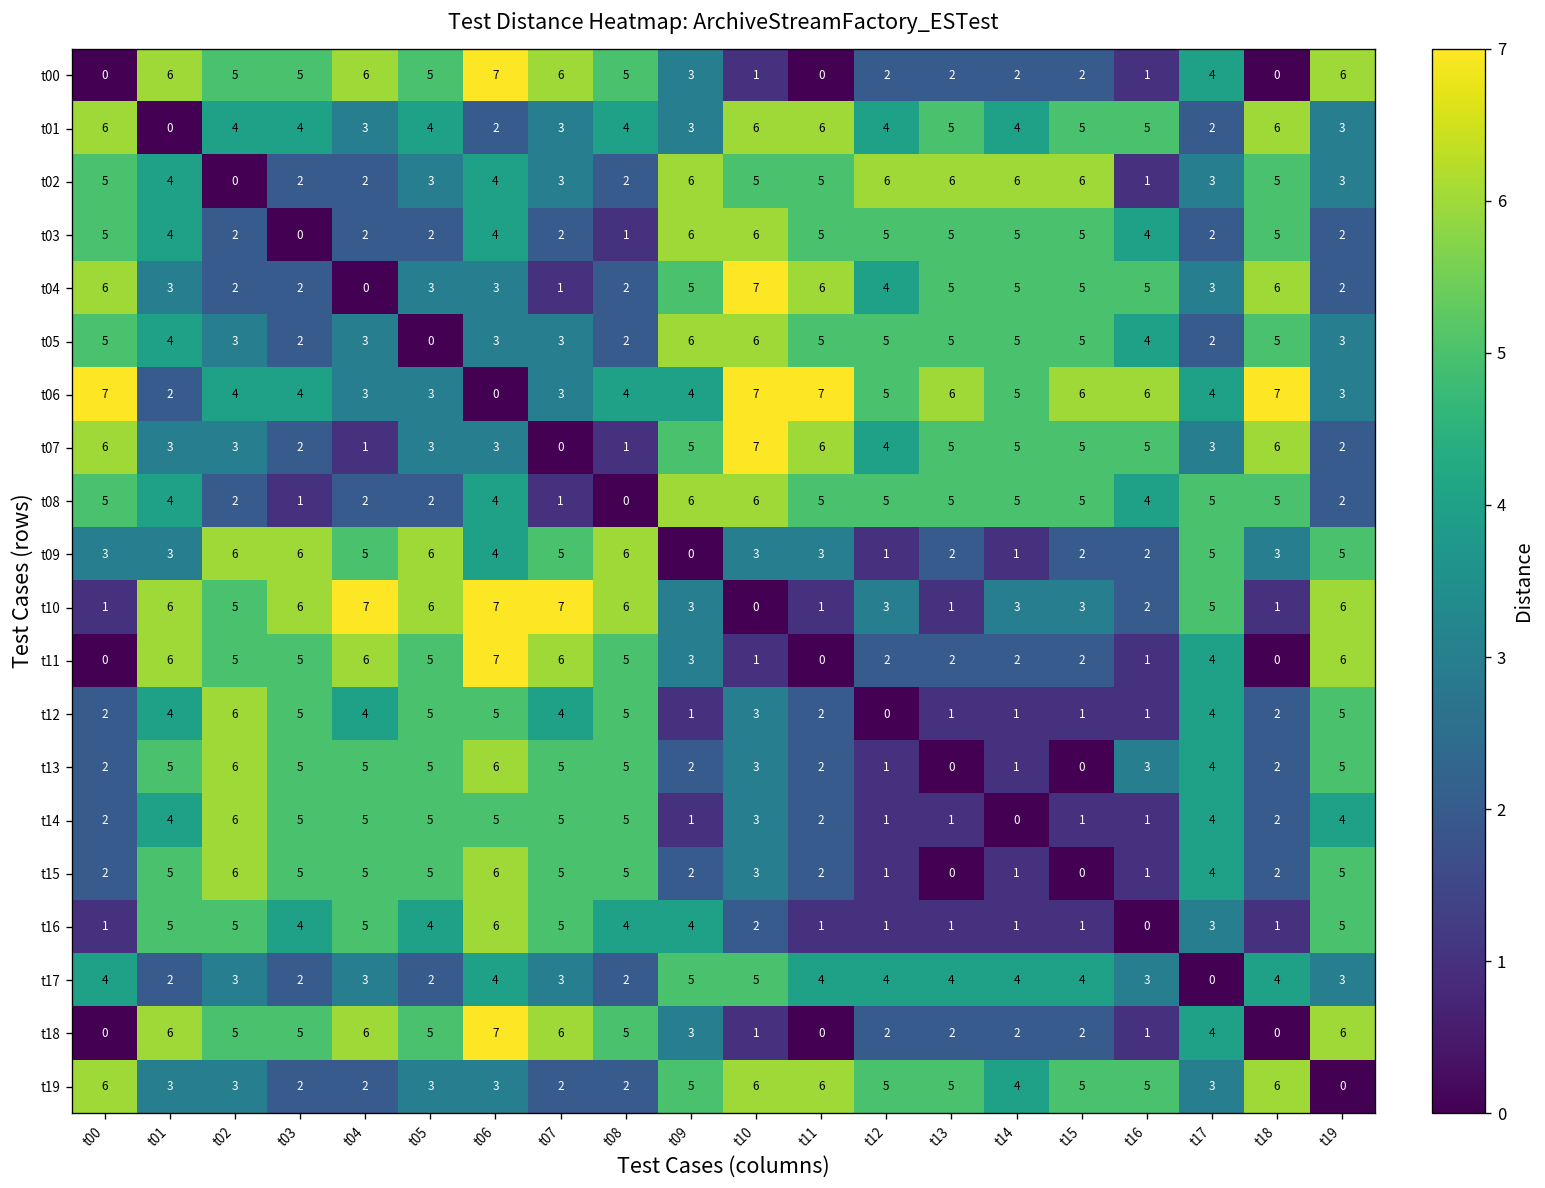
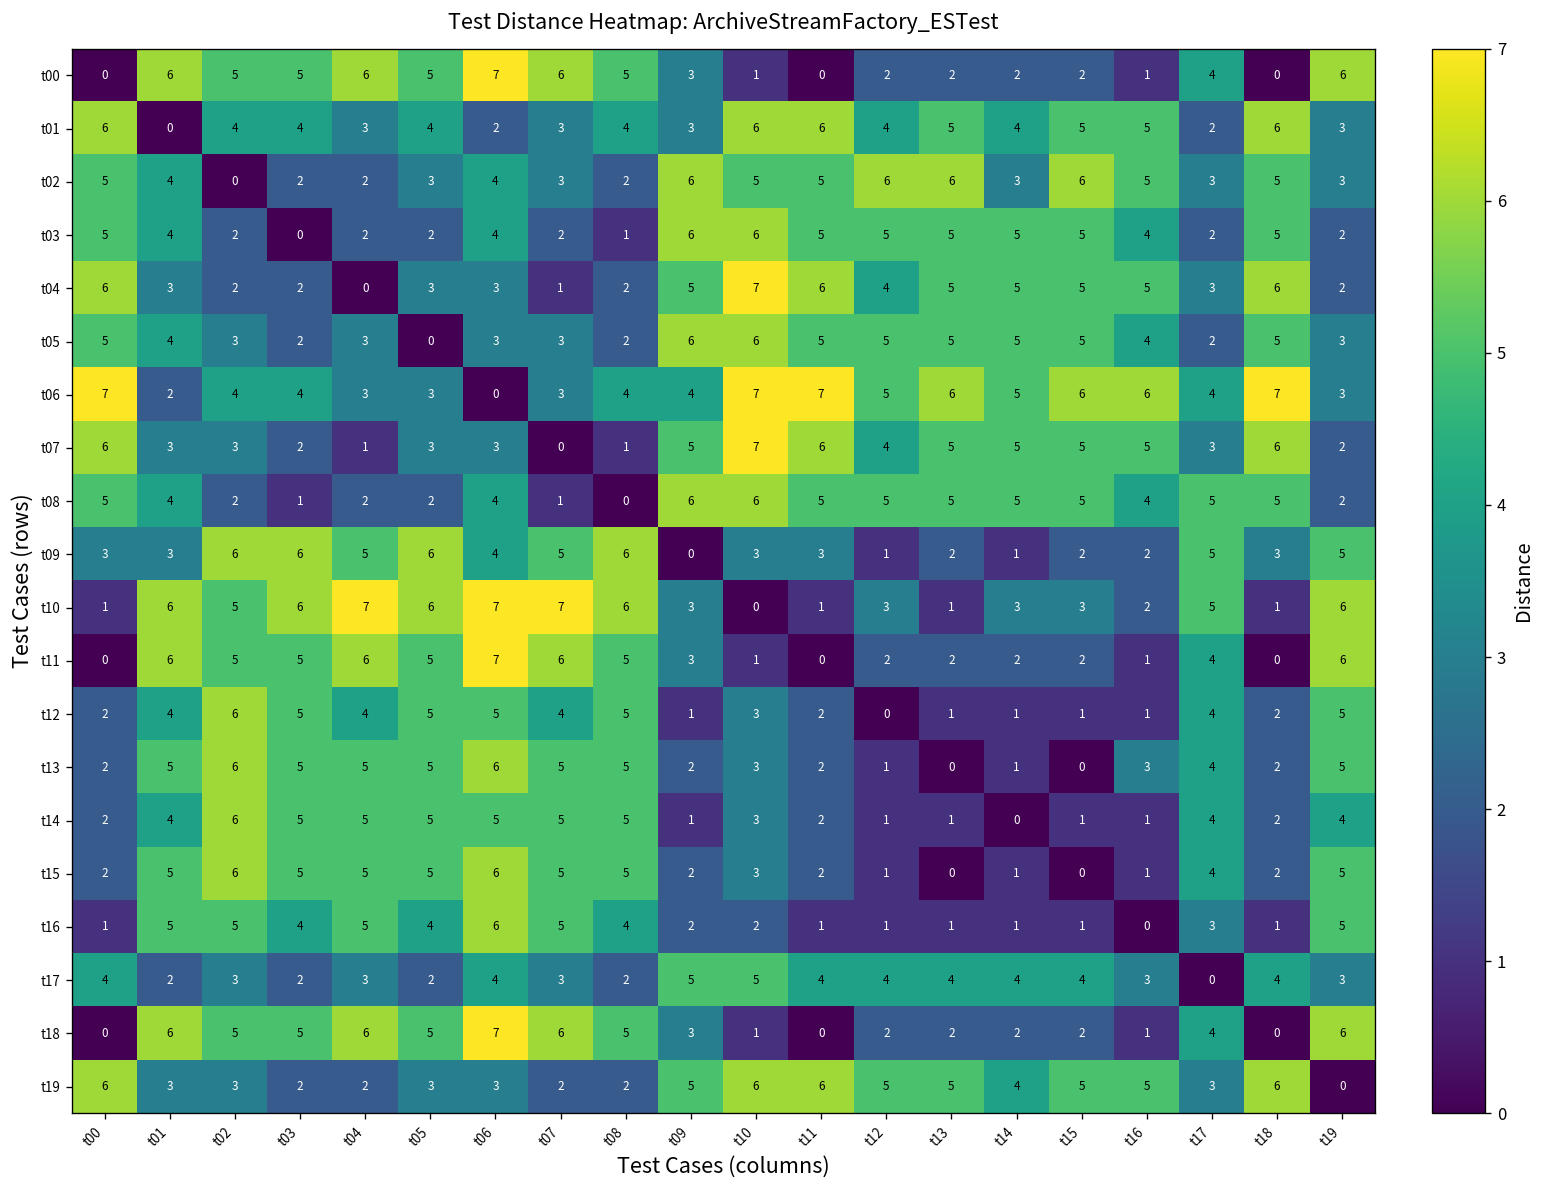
t02, t14: 6 -> 3
t02, t16: 1 -> 5
t16, t09: 4 -> 2
